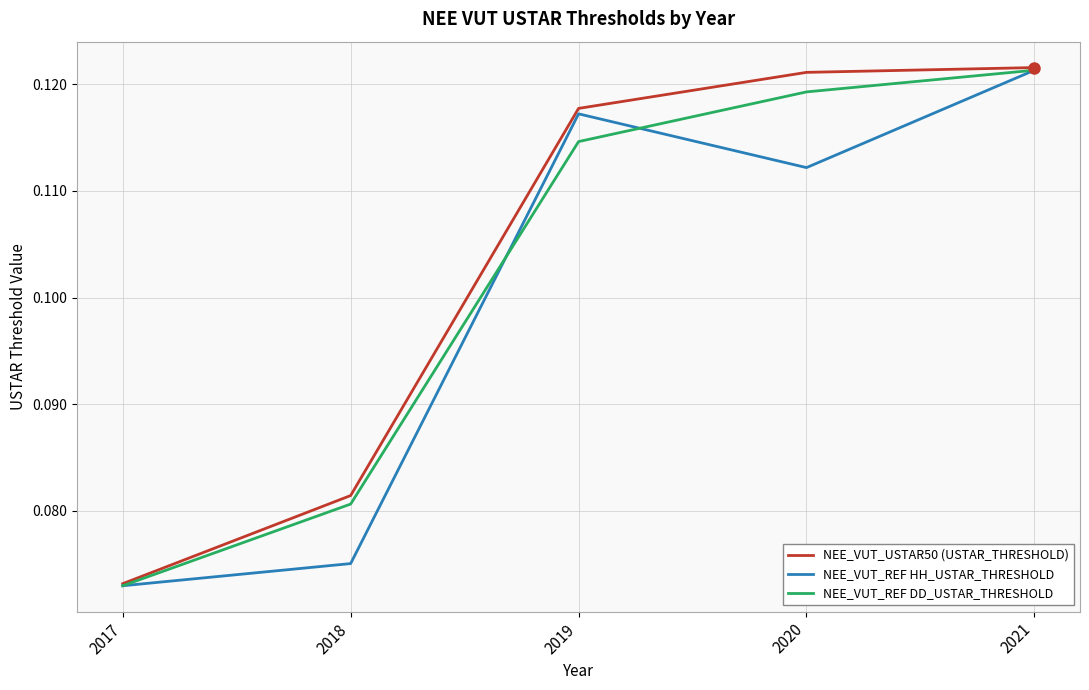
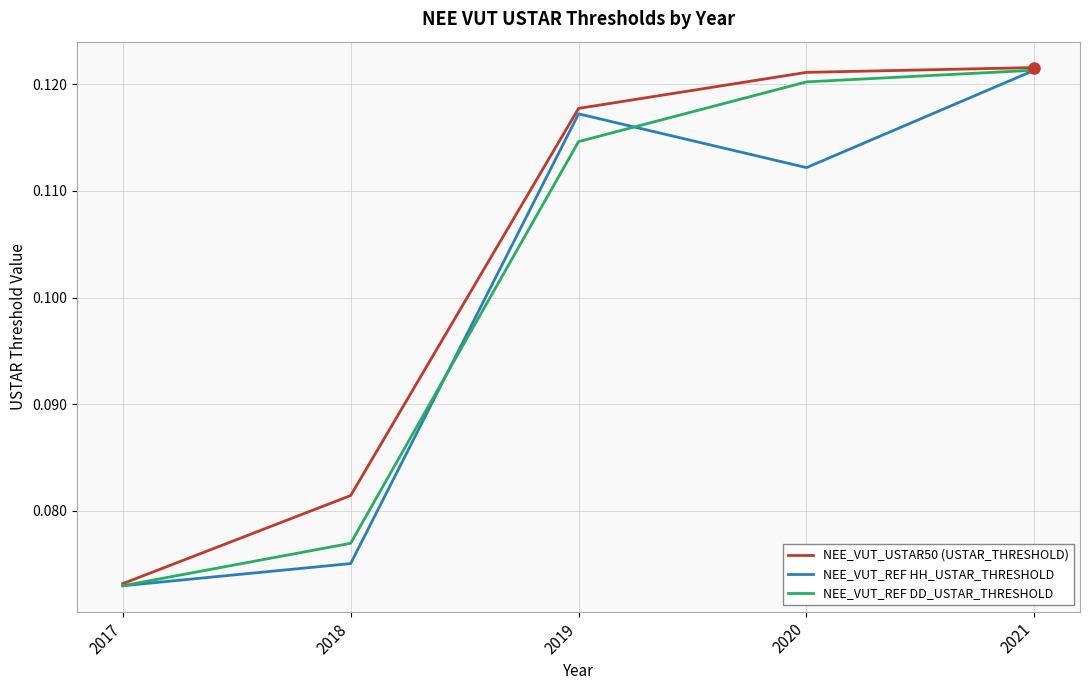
NEE_VUT_REF DD_USTAR_THRESHOLD, 2018: 0.0806 -> 0.0770
NEE_VUT_REF DD_USTAR_THRESHOLD, 2020: 0.1193 -> 0.1202
